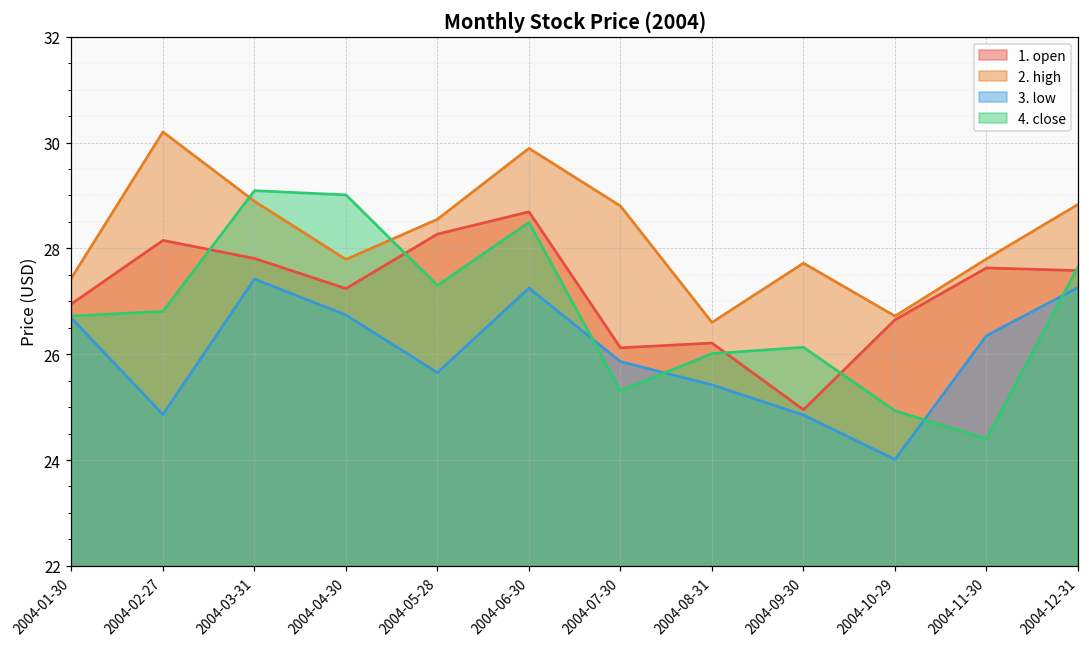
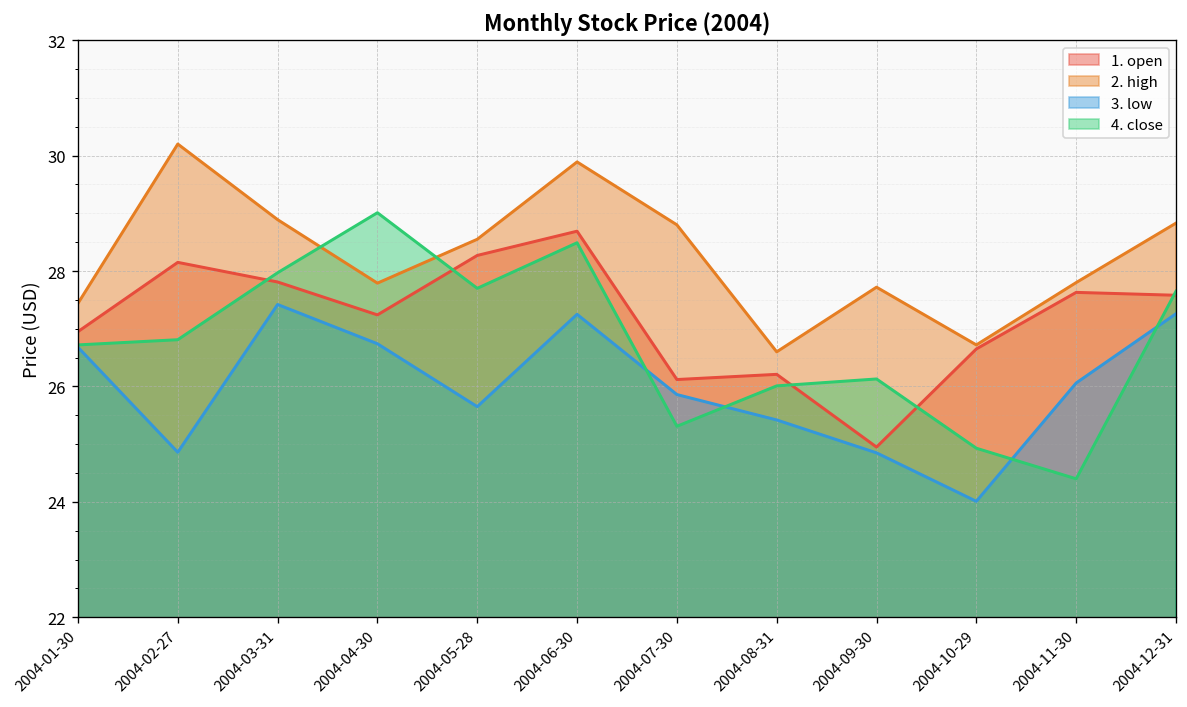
4. close, 2004-03-31: 29.1 -> 28.0
4. close, 2004-05-28: 27.3 -> 27.7
3. low, 2004-11-30: 26.4 -> 26.1
